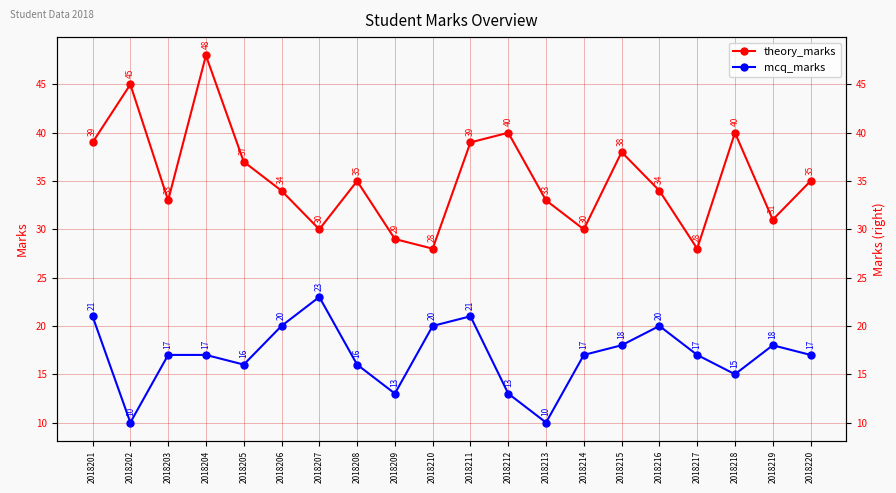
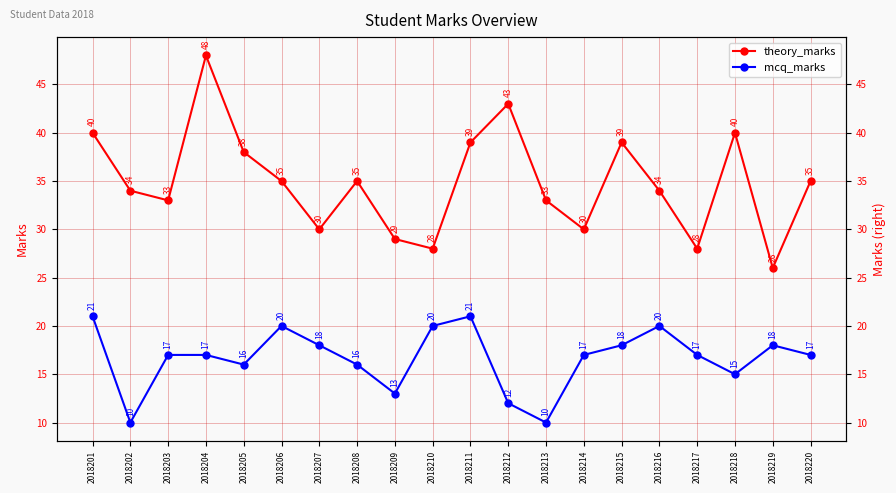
theory_marks, 2018201: 39 -> 40
theory_marks, 2018202: 45 -> 34
theory_marks, 2018205: 37 -> 38
theory_marks, 2018206: 34 -> 35
mcq_marks, 2018207: 23 -> 18
theory_marks, 2018212: 40 -> 43
mcq_marks, 2018212: 13 -> 12
theory_marks, 2018215: 38 -> 39
theory_marks, 2018219: 31 -> 26
